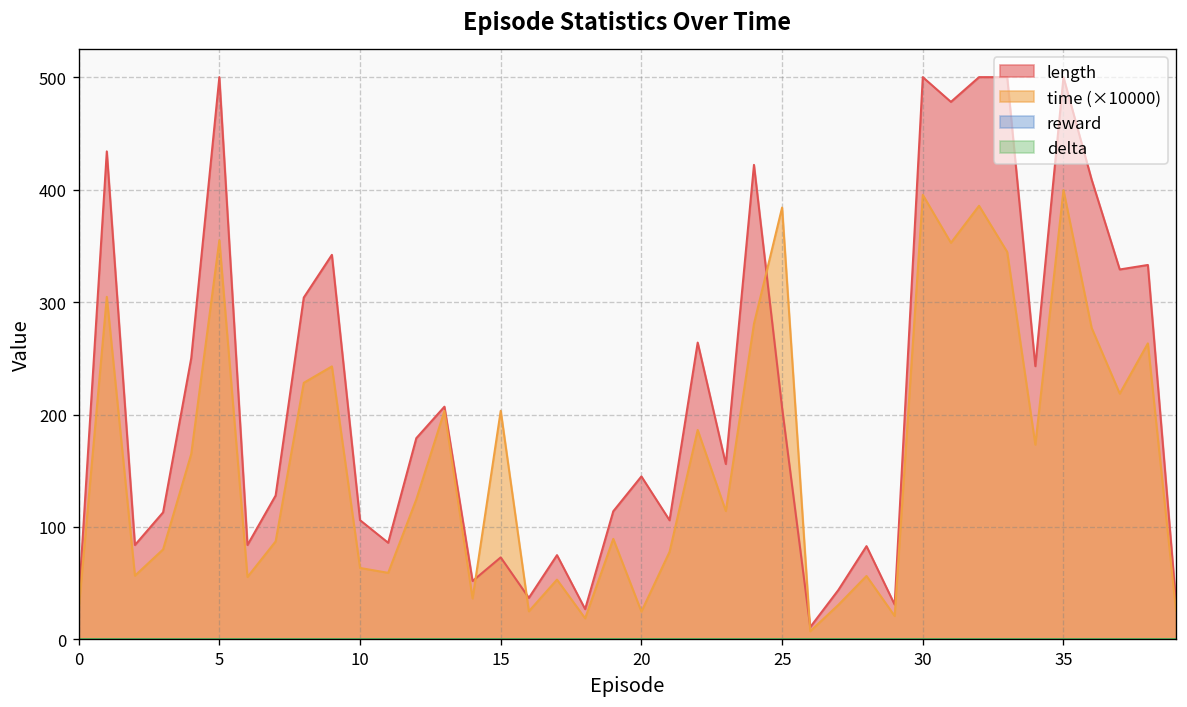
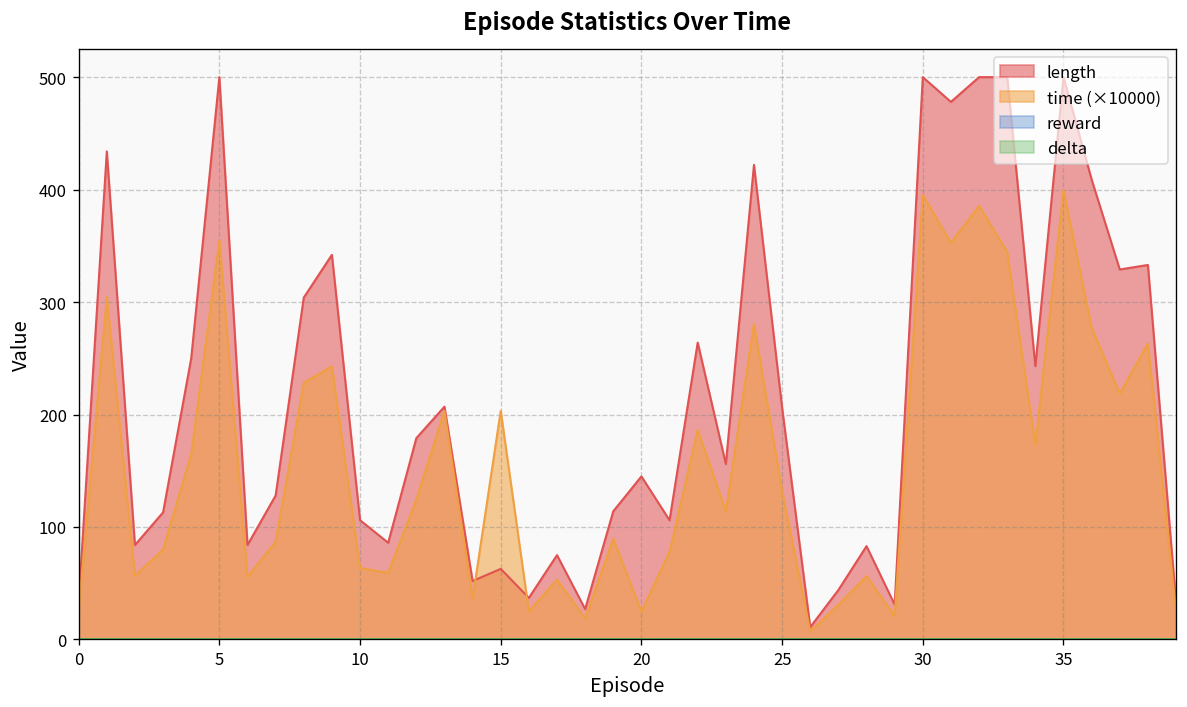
length, 15: 70 -> 60
time (×10000), 25: 380 -> 130
